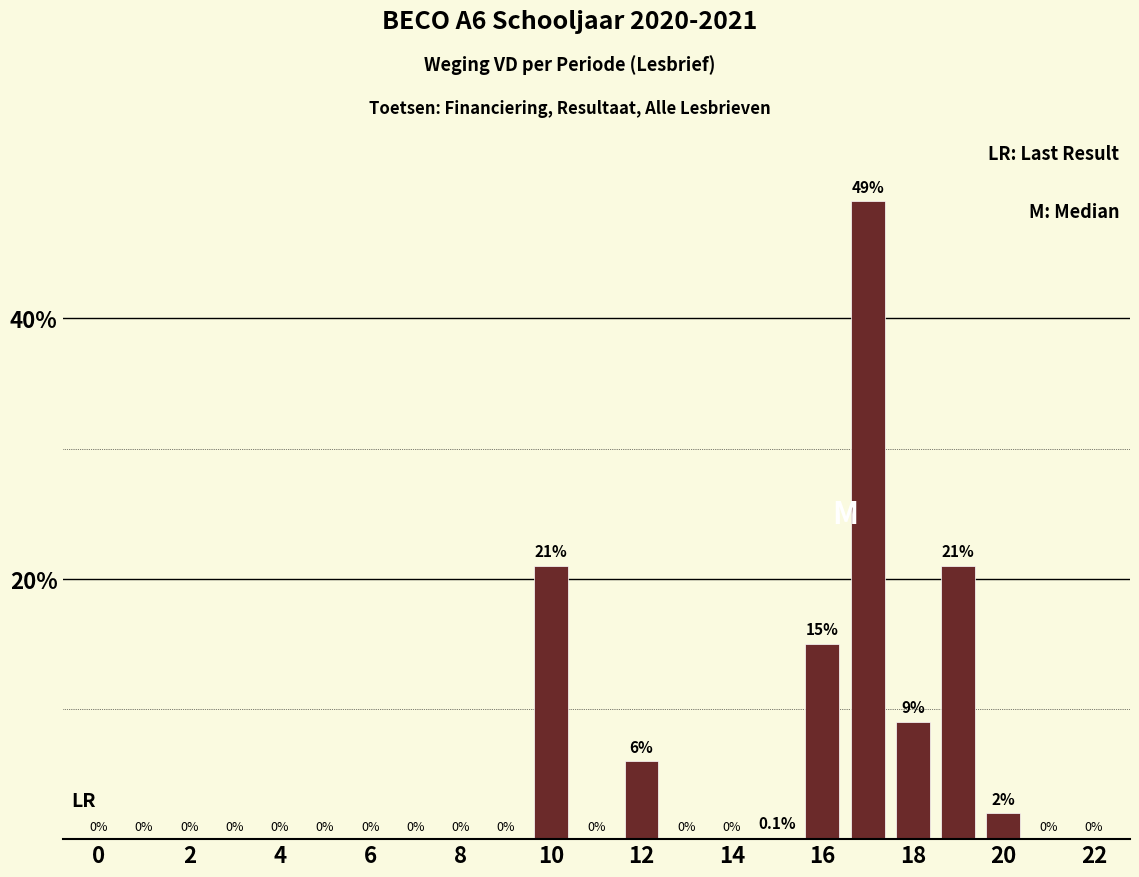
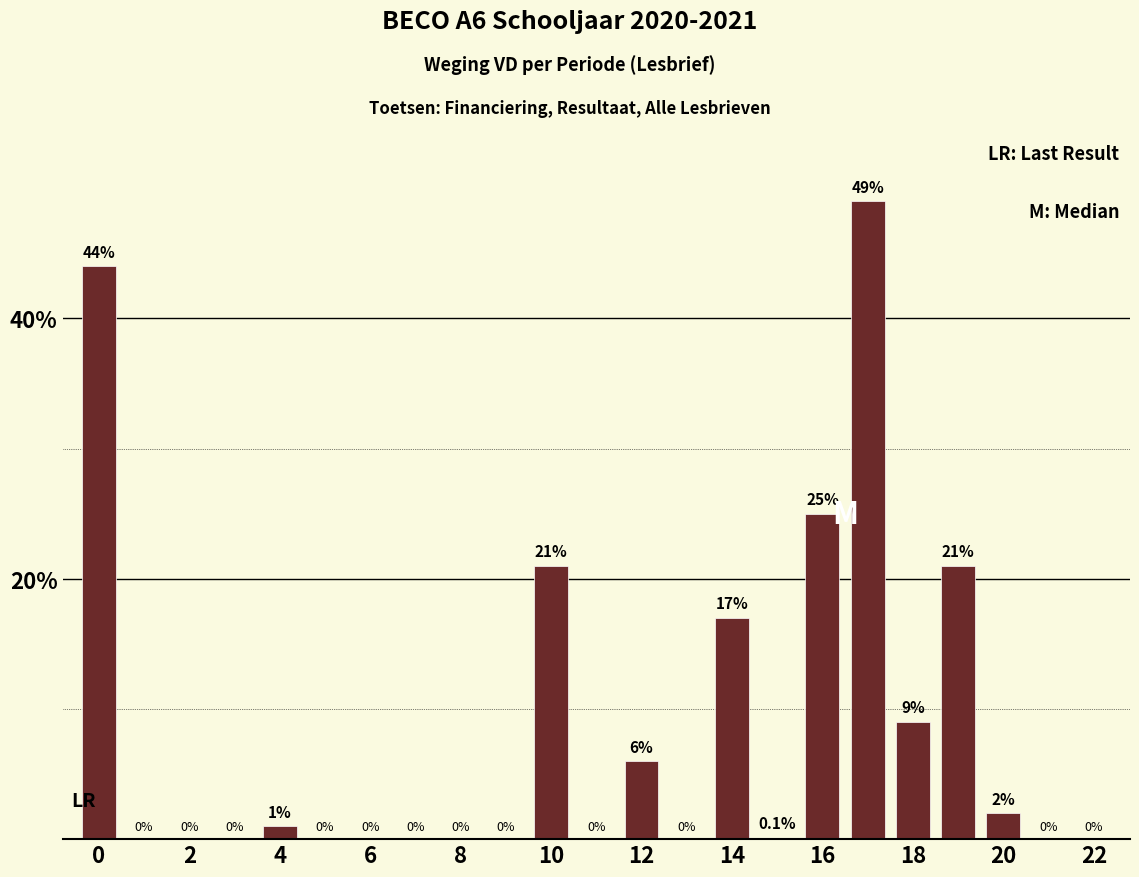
0: 0% -> 44%
4: 0% -> 1%
14: 0% -> 17%
16: 15% -> 25%
